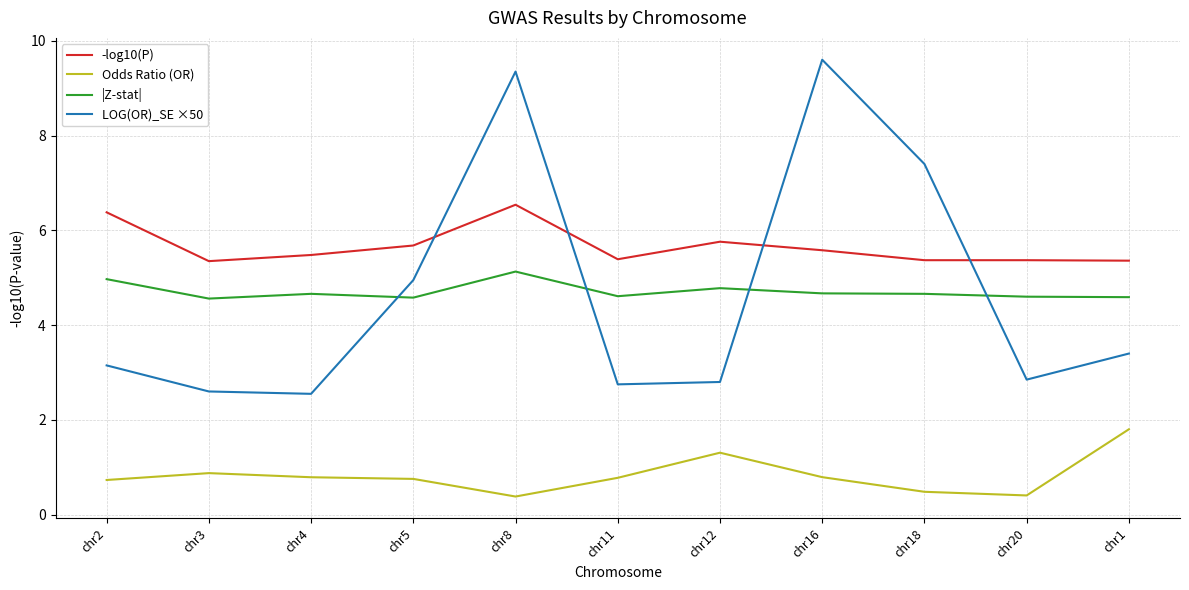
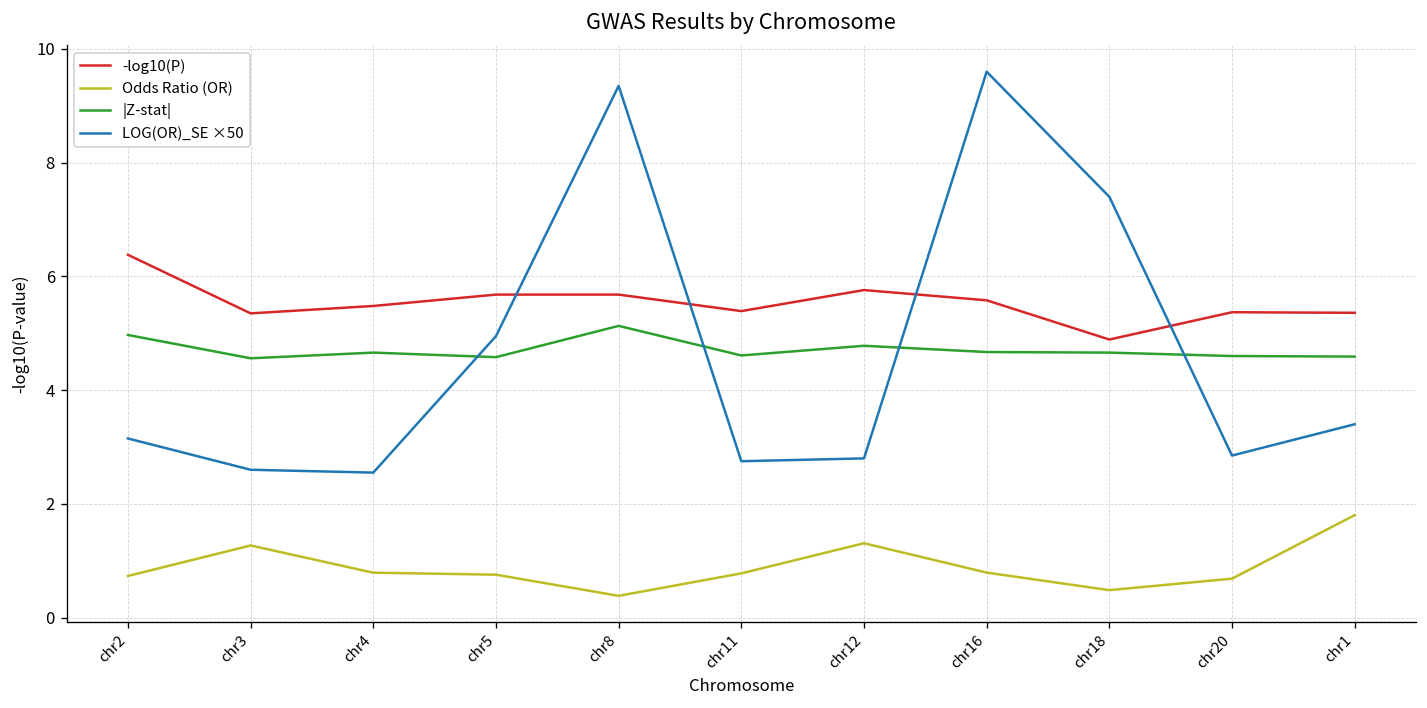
Odds Ratio (OR), chr3: 0.9 -> 1.3
-log10(P), chr8: 6.5 -> 5.7
-log10(P), chr18: 5.4 -> 4.9
Odds Ratio (OR), chr20: 0.4 -> 0.7
